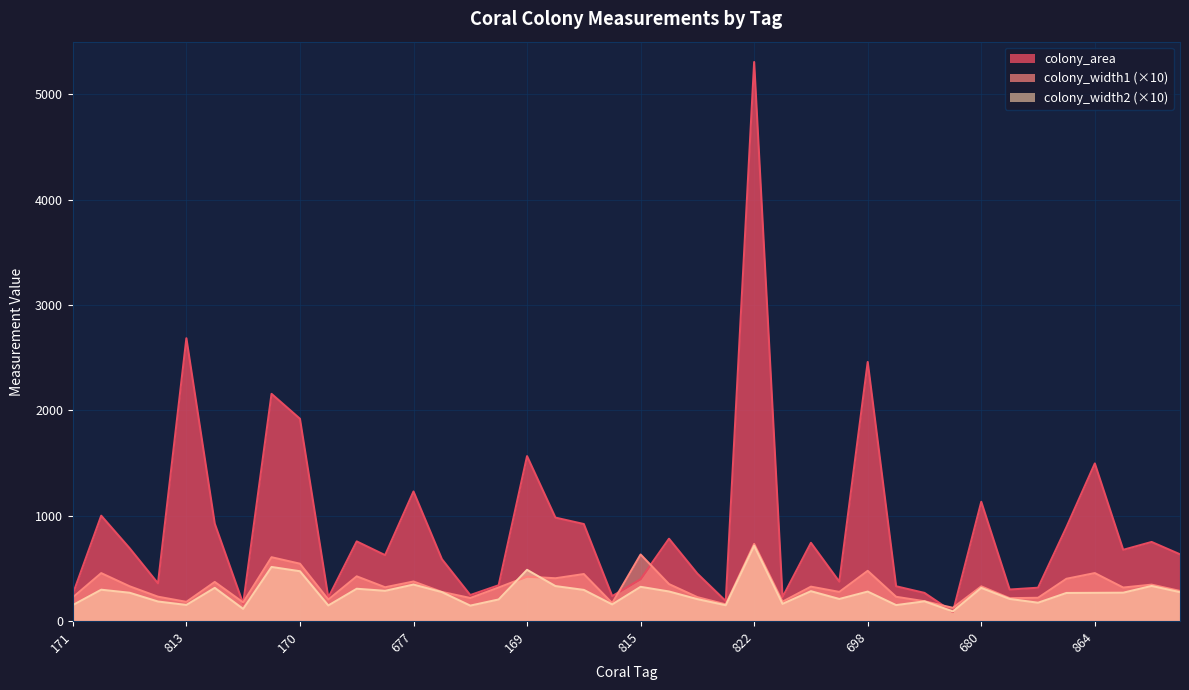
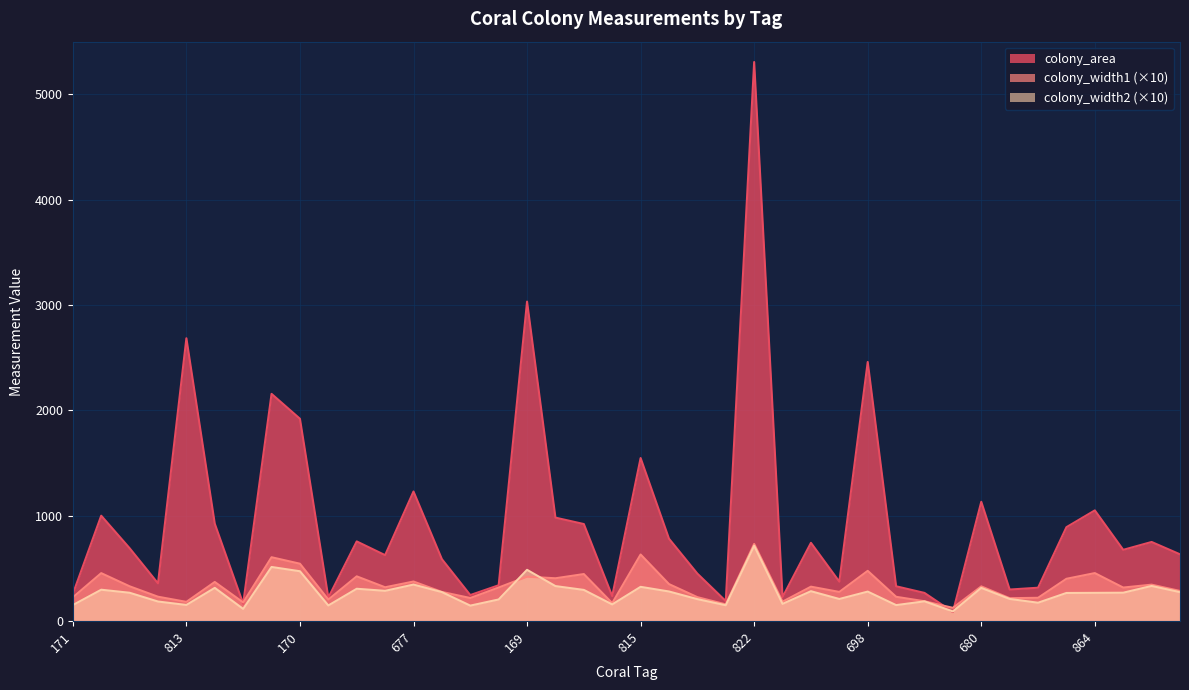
colony_area, 169: 1570 -> 3030
colony_area, 815: 400 -> 1550
colony_area, 864: 1500 -> 1050
